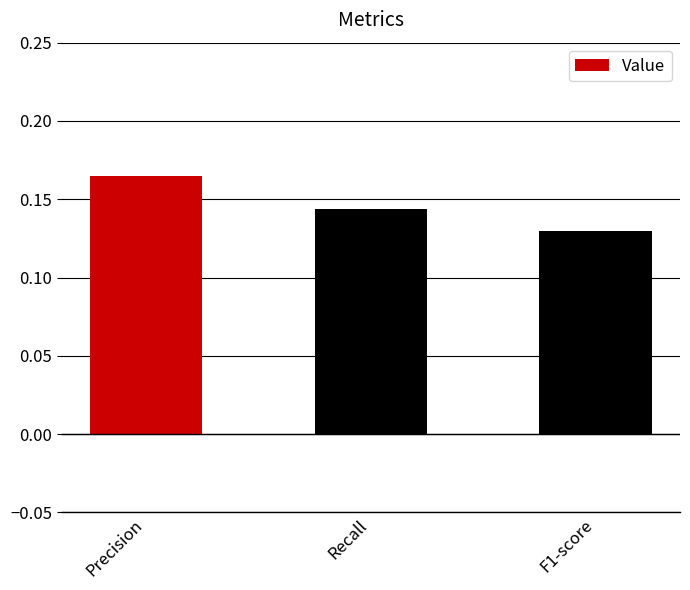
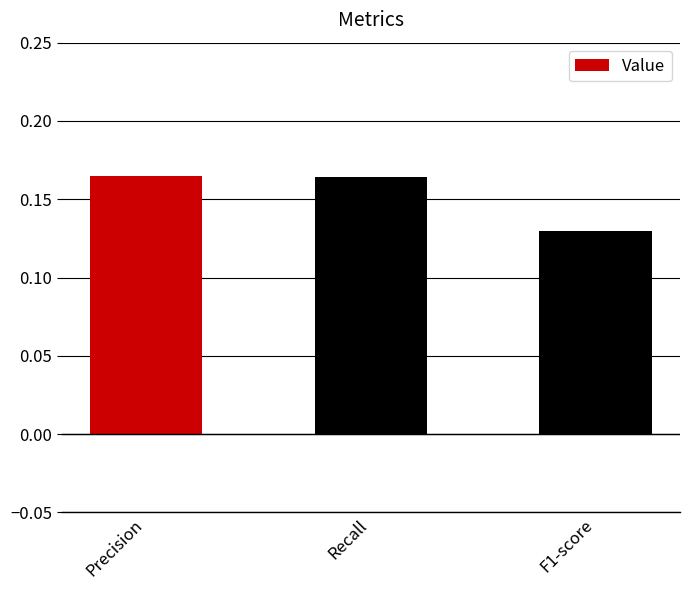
Recall: 0.144 -> 0.164
